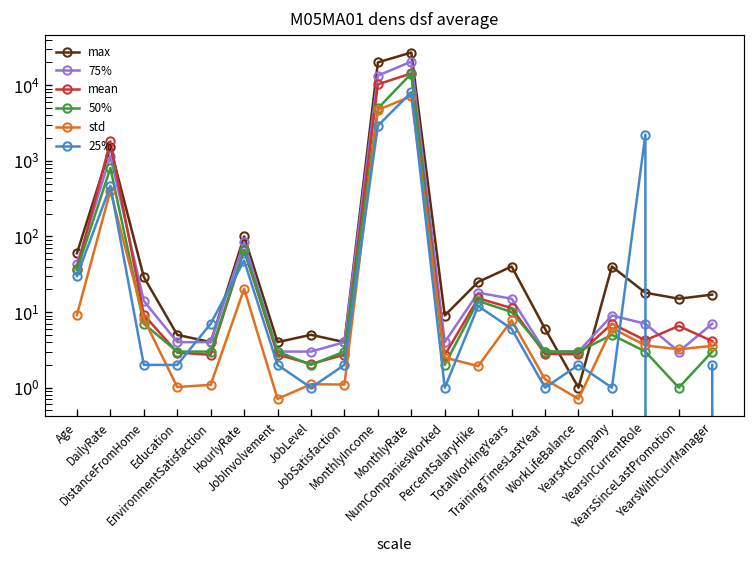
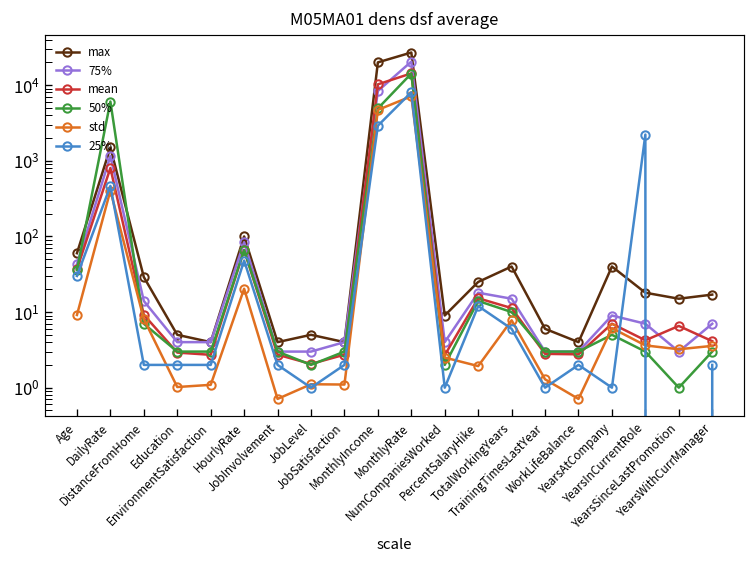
mean, DailyRate: 1800 -> 800
50%, DailyRate: 800 -> 6000
25%, EnvironmentSatisfaction: 7 -> 2
75%, MonthlyIncome: 13000 -> 8000
max, WorkLifeBalance: 1 -> 4
